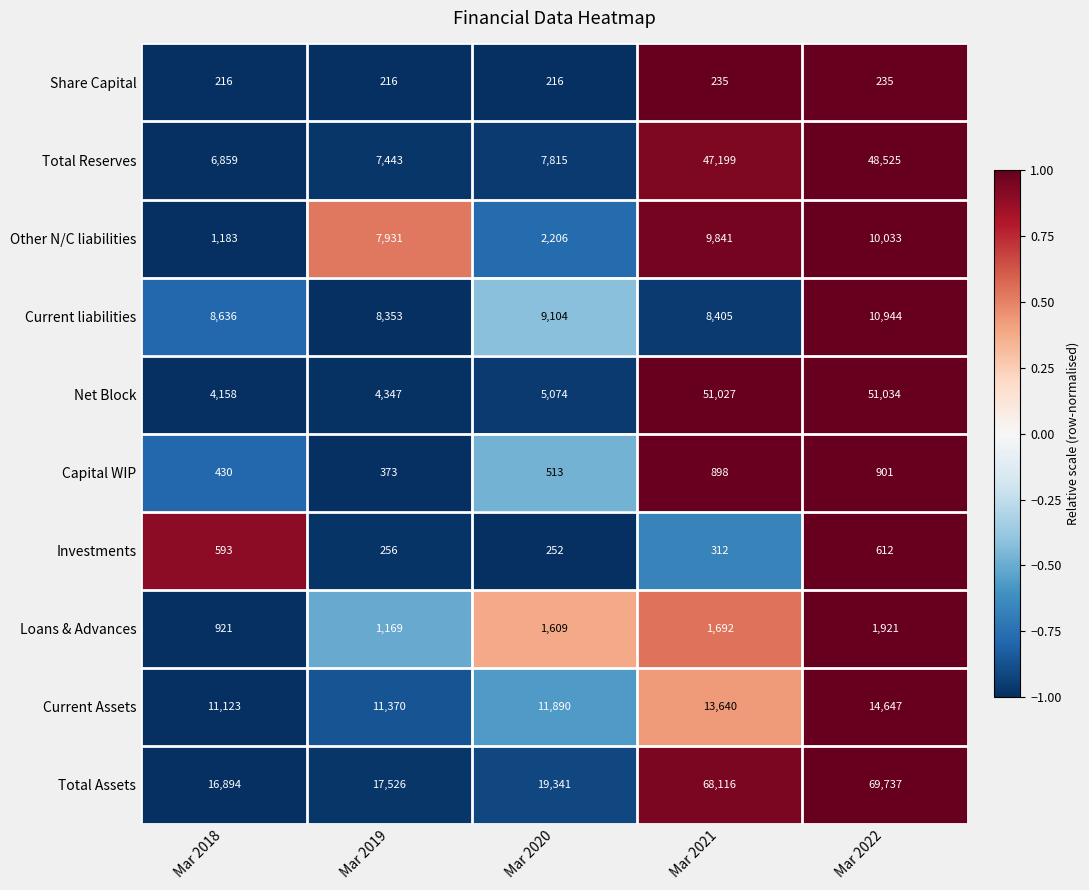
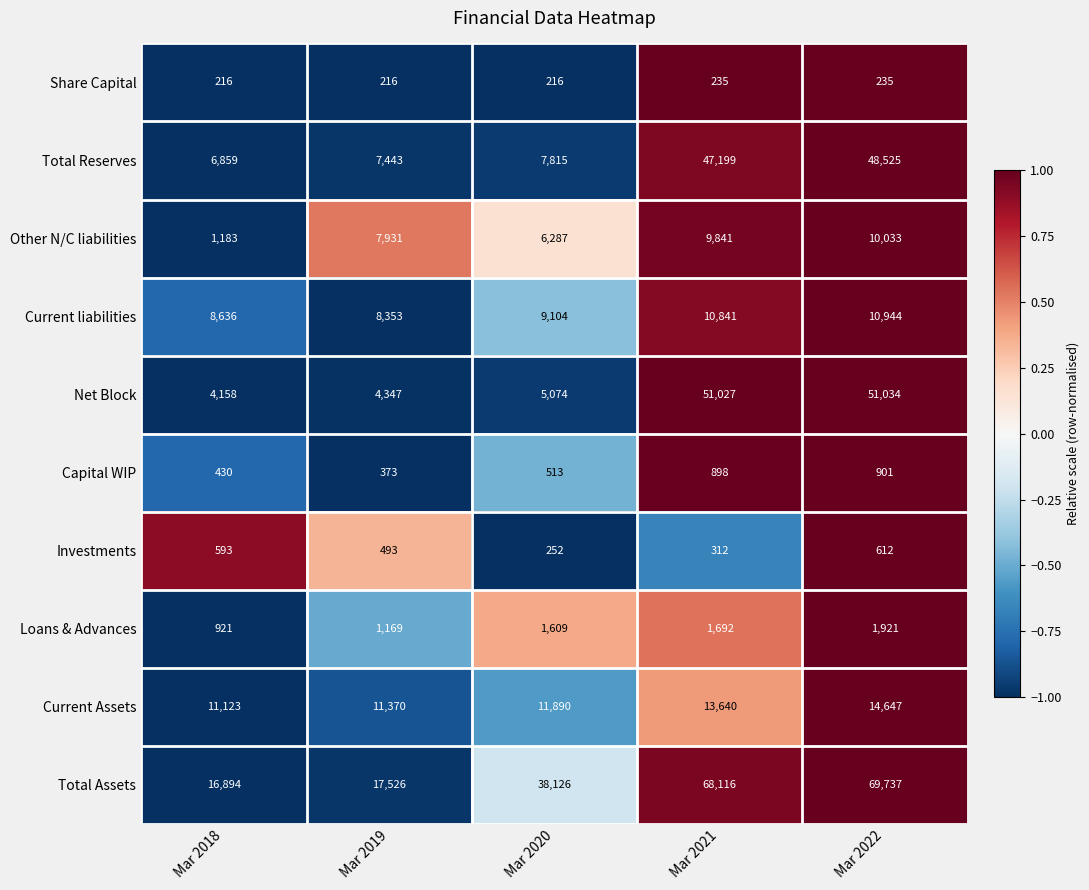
Other N/C liabilities, Mar 2020: 2,206 -> 6,287
Current liabilities, Mar 2021: 8,405 -> 10,841
Investments, Mar 2019: 256 -> 493
Total Assets, Mar 2020: 19,341 -> 38,126
